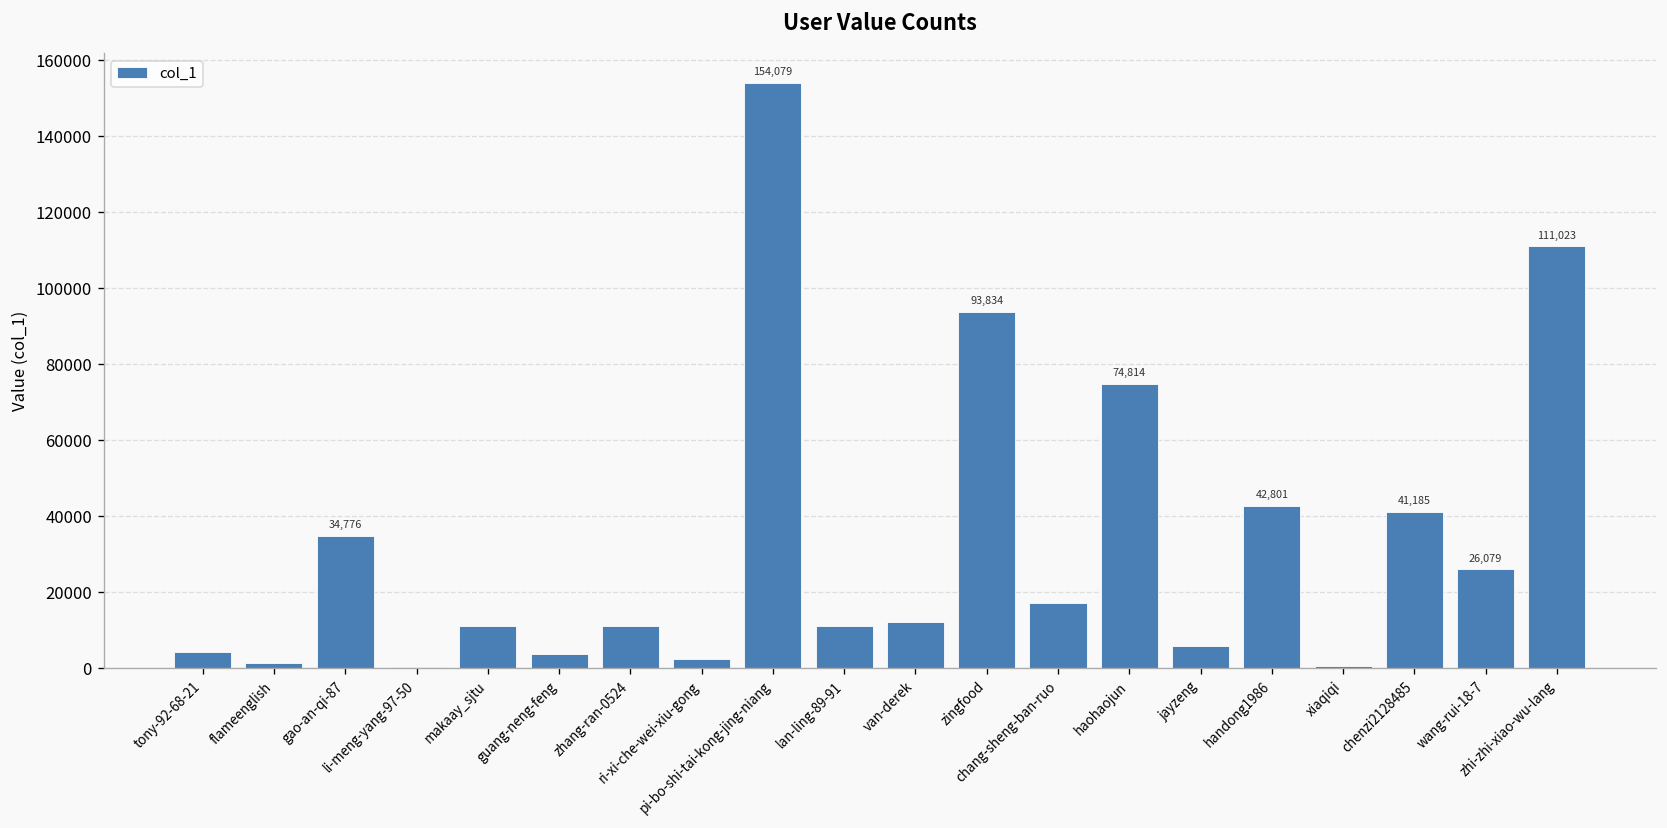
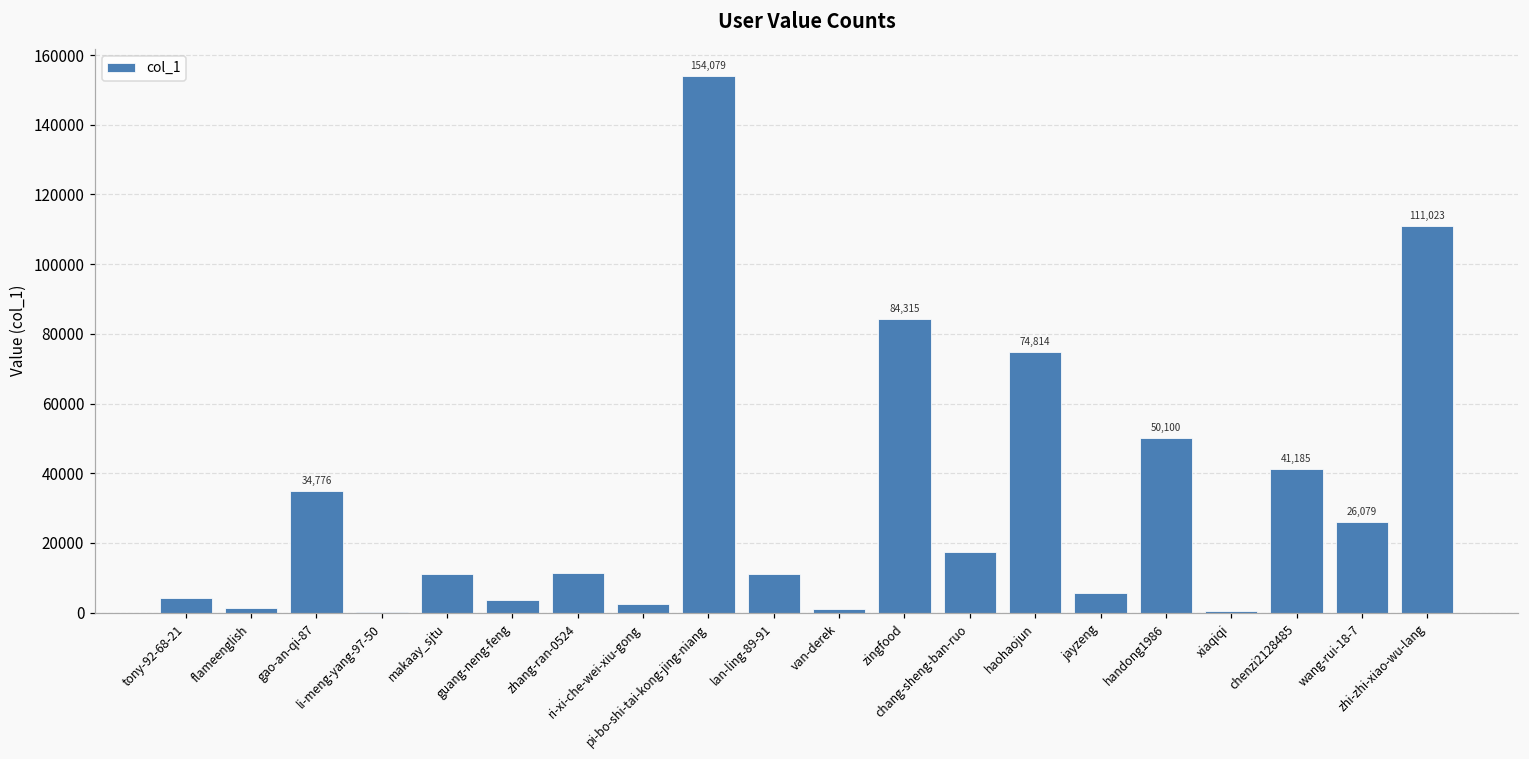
van-derek: 12000 -> 1000
zingfood: 93,834 -> 84,315
handong1986: 42,801 -> 50,100
